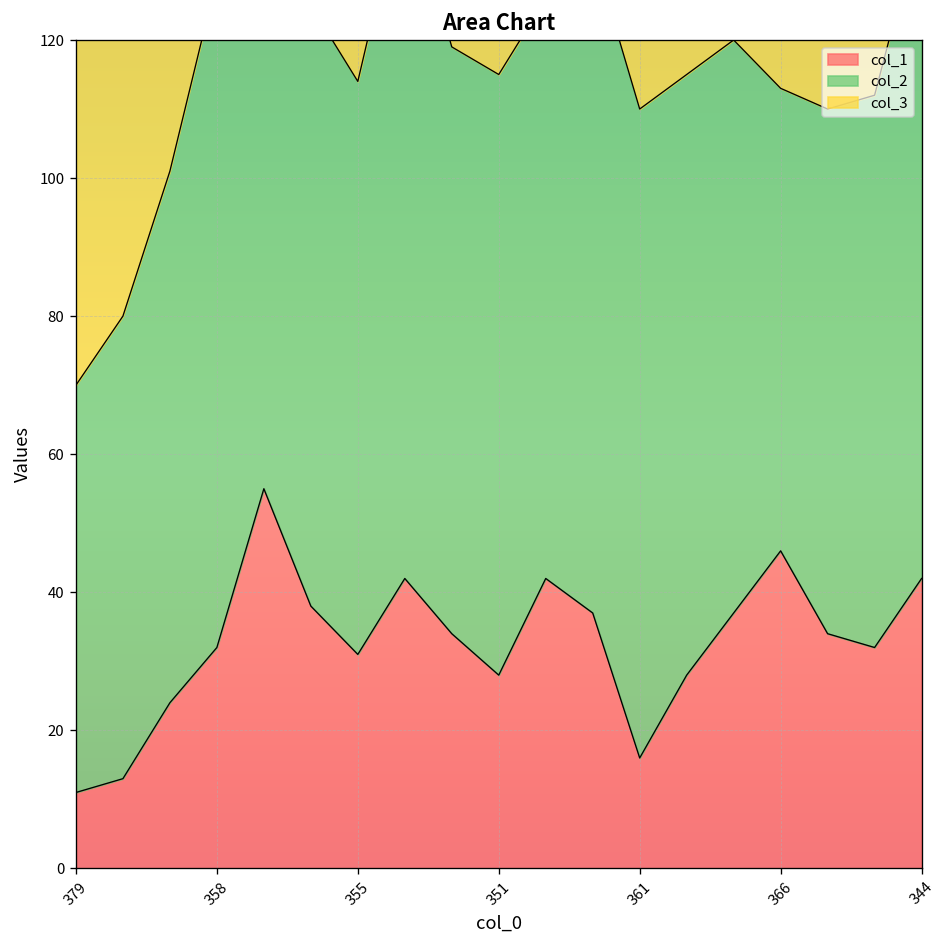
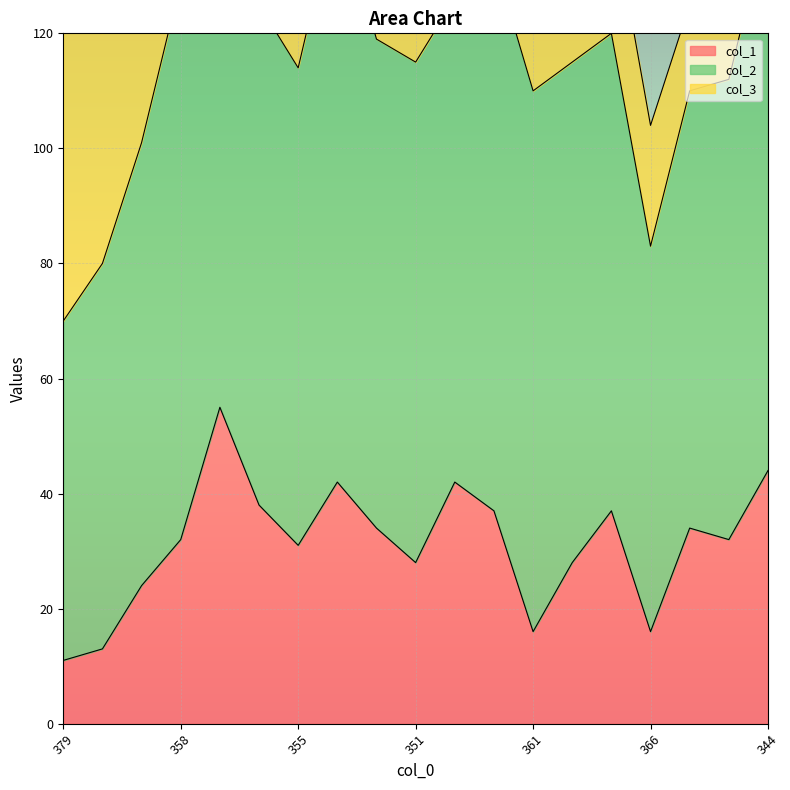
col_1, 366: 46 -> 16
col_1, 344: 42 -> 44
